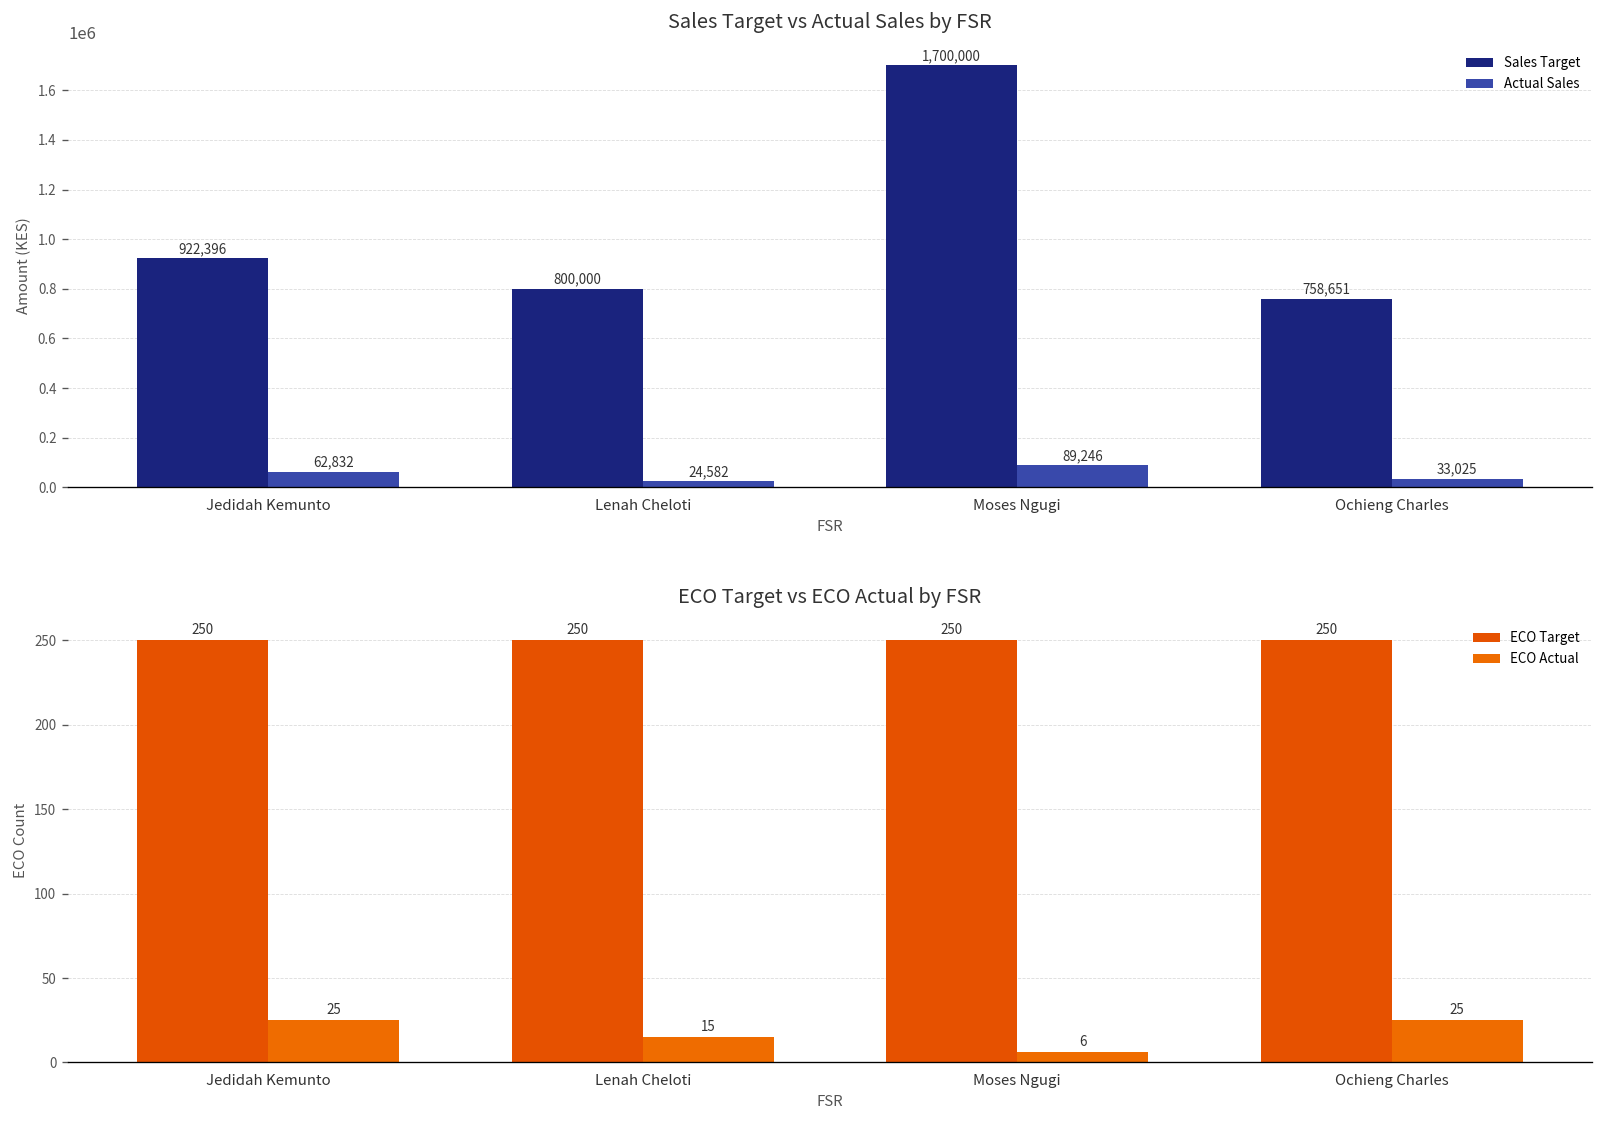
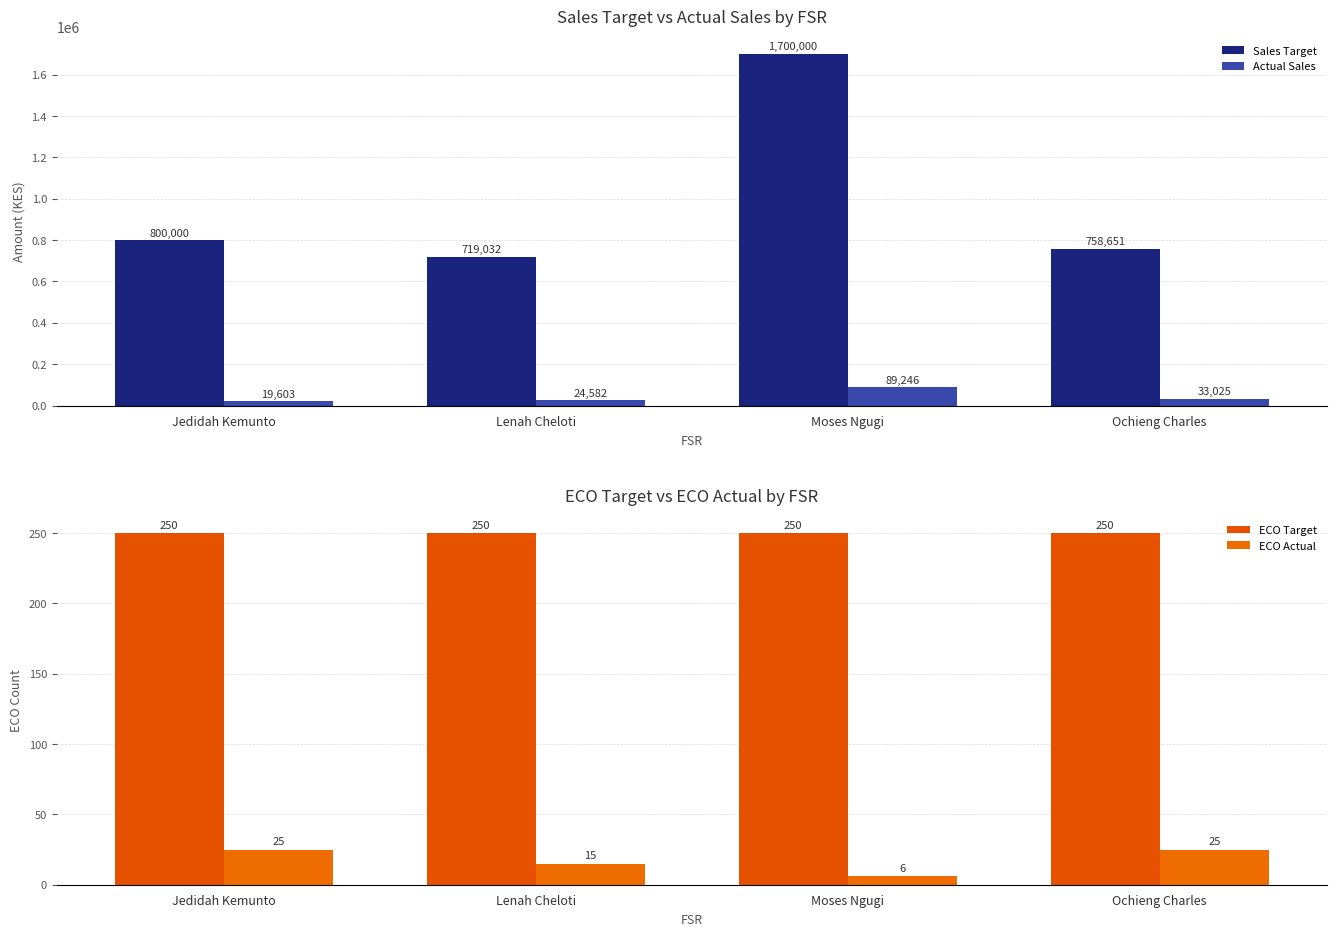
Sales Target vs Actual Sales by FSR, Sales Target, Jedidah Kemunto: 922,396 -> 800,000
Sales Target vs Actual Sales by FSR, Actual Sales, Jedidah Kemunto: 62,832 -> 19,603
Sales Target vs Actual Sales by FSR, Sales Target, Lenah Cheloti: 800,000 -> 719,032
